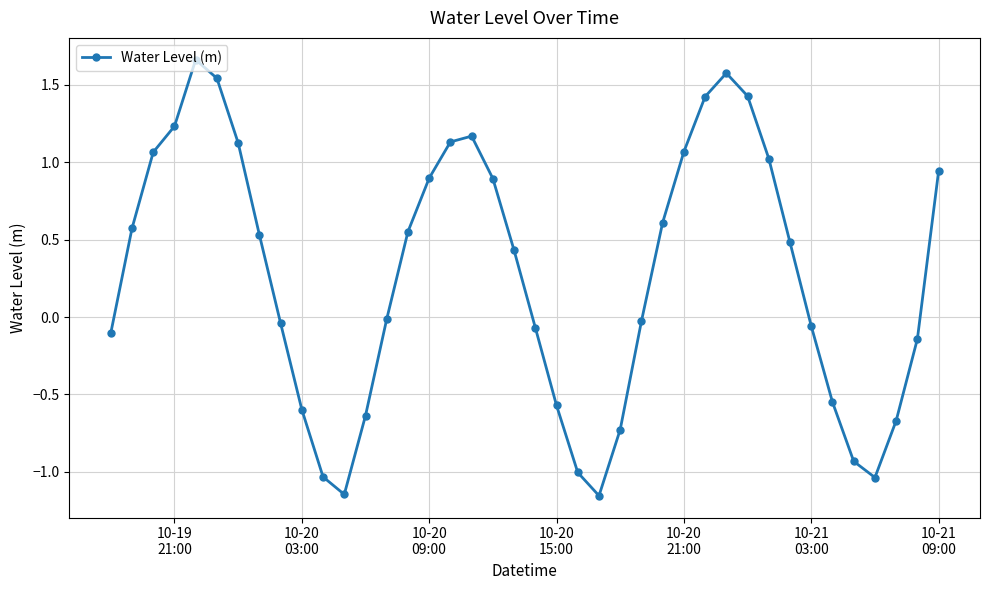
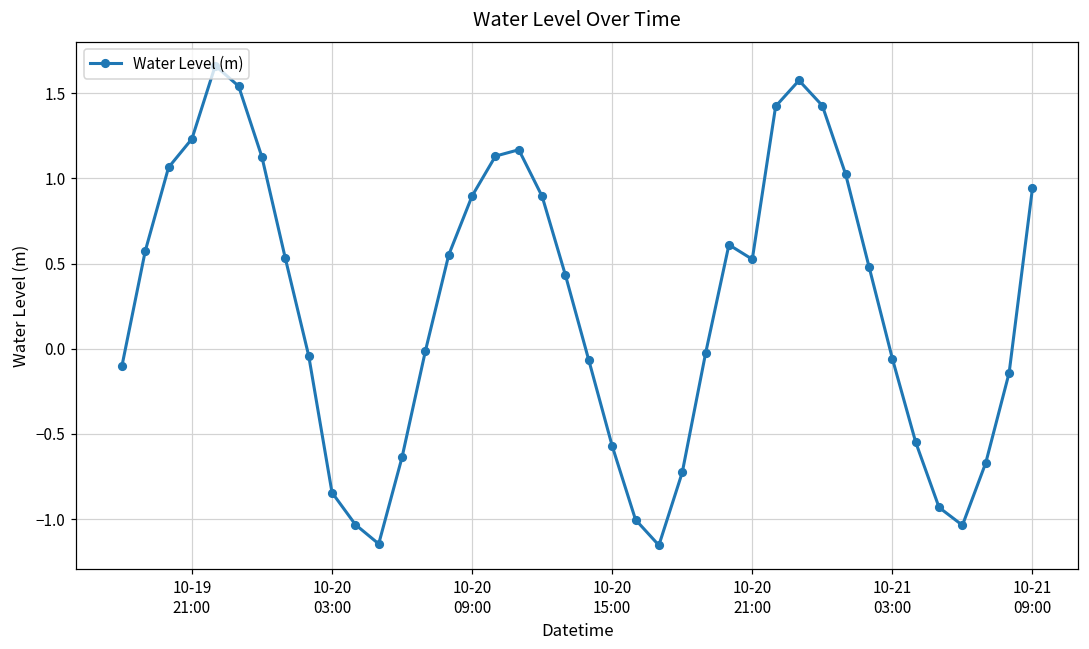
10-20 03:00: -0.60 -> -0.84
10-20 21:00: 1.07 -> 0.53
